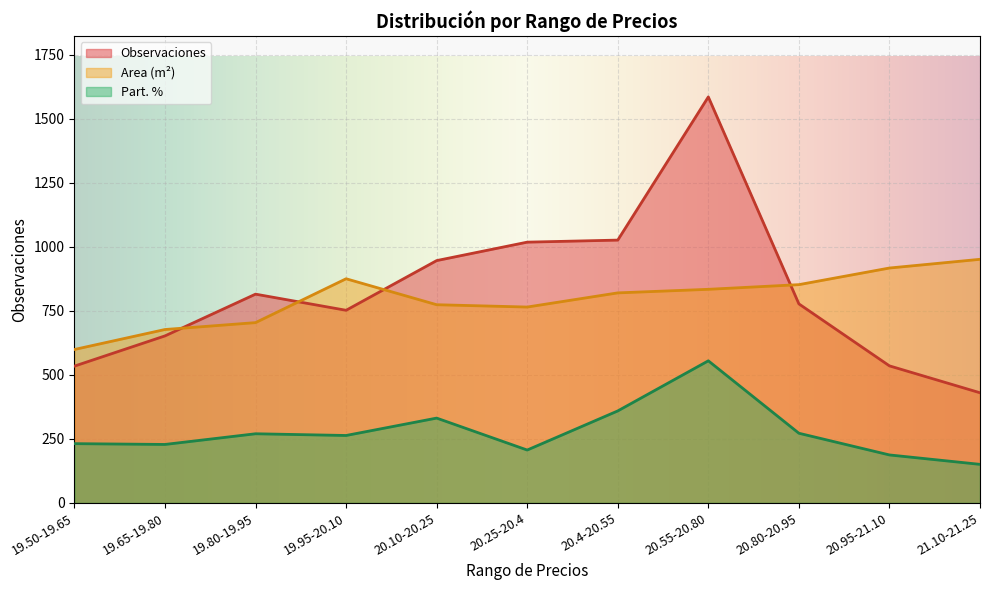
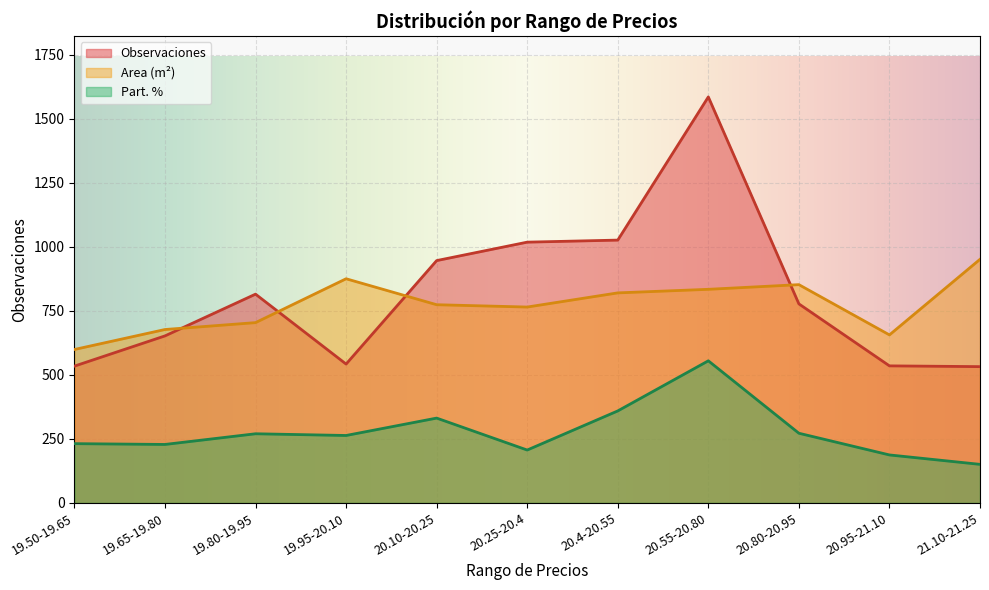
Observaciones, 19.95-20.10: 750 -> 540
Area (m²), 20.95-21.10: 920 -> 660
Observaciones, 21.10-21.25: 430 -> 530
